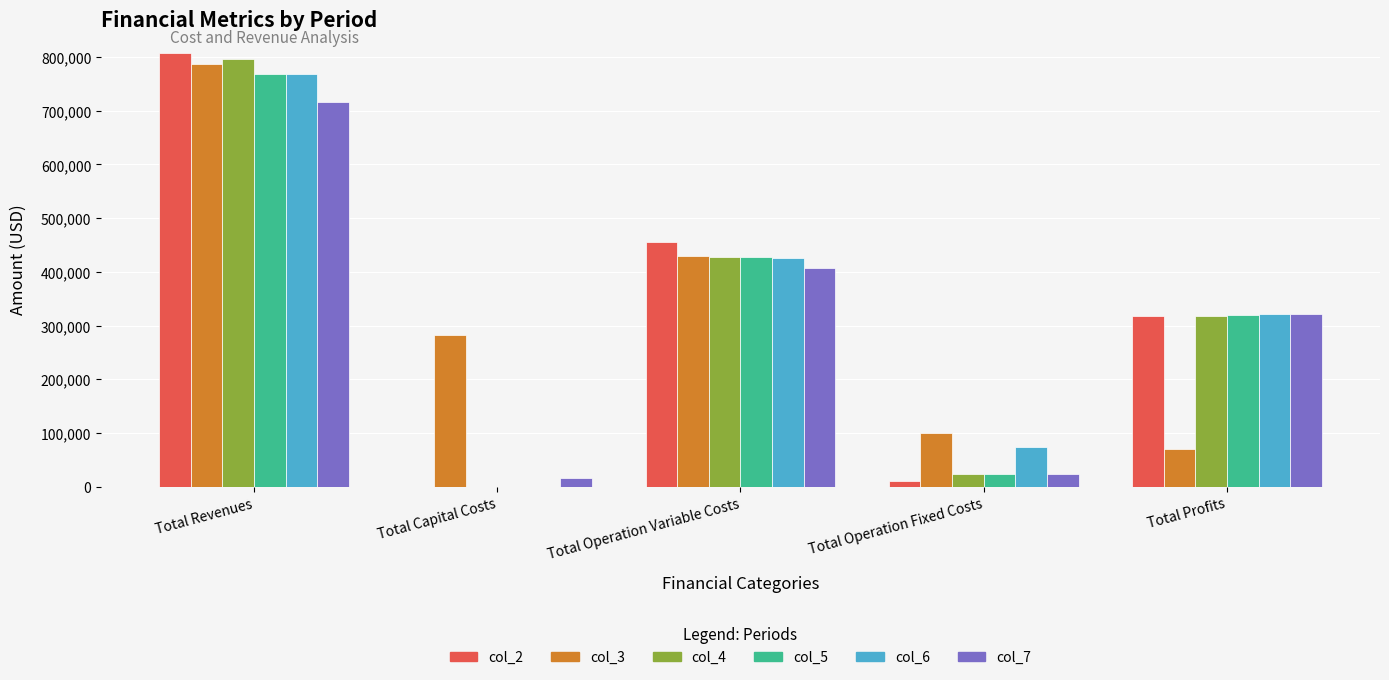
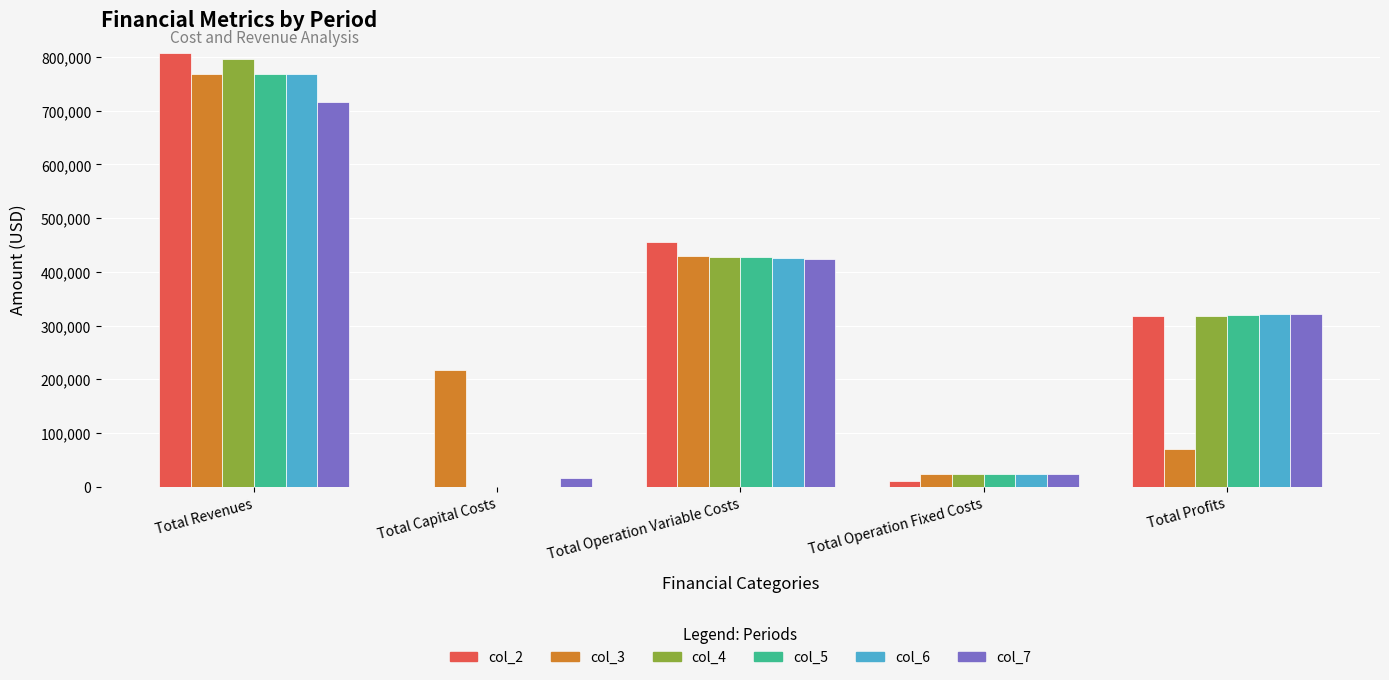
col_3, Total Revenues: 790,000 -> 770,000
col_3, Total Capital Costs: 280,000 -> 220,000
col_7, Total Operation Variable Costs: 410,000 -> 420,000
col_3, Total Operation Fixed Costs: 100,000 -> 20,000
col_6, Total Operation Fixed Costs: 70,000 -> 20,000
